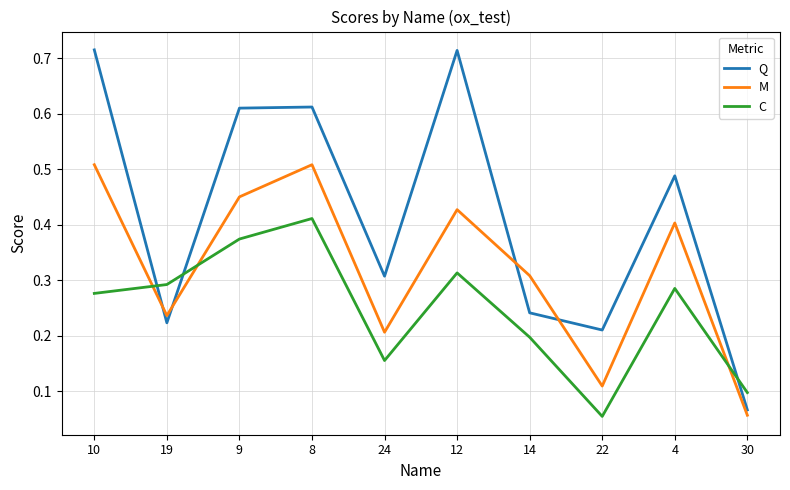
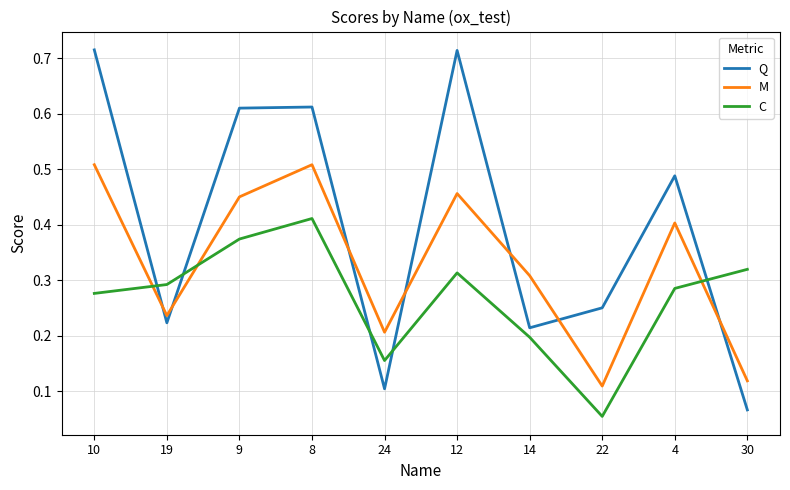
Q, 24: 0.31 -> 0.10
M, 12: 0.43 -> 0.46
Q, 14: 0.24 -> 0.21
Q, 22: 0.21 -> 0.25
M, 30: 0.06 -> 0.12
C, 30: 0.10 -> 0.32
